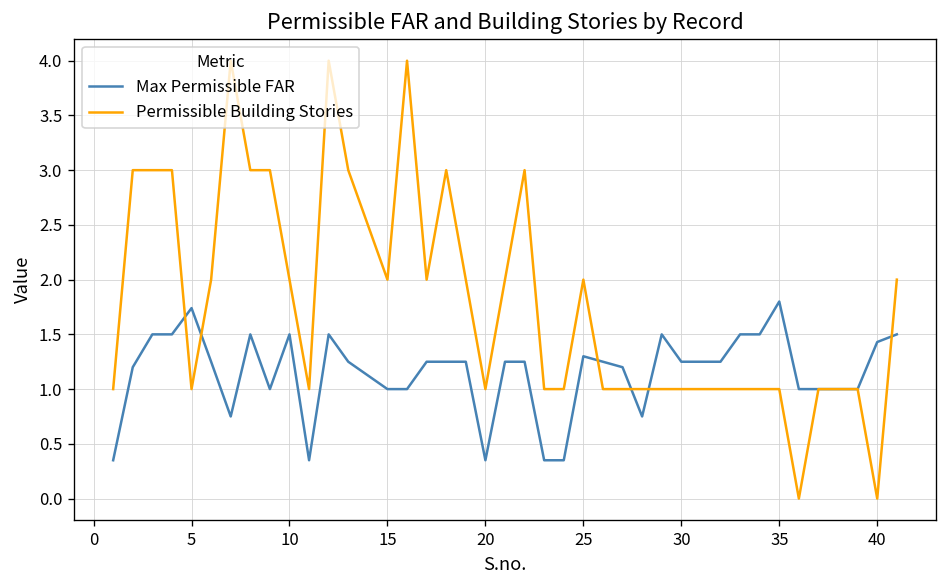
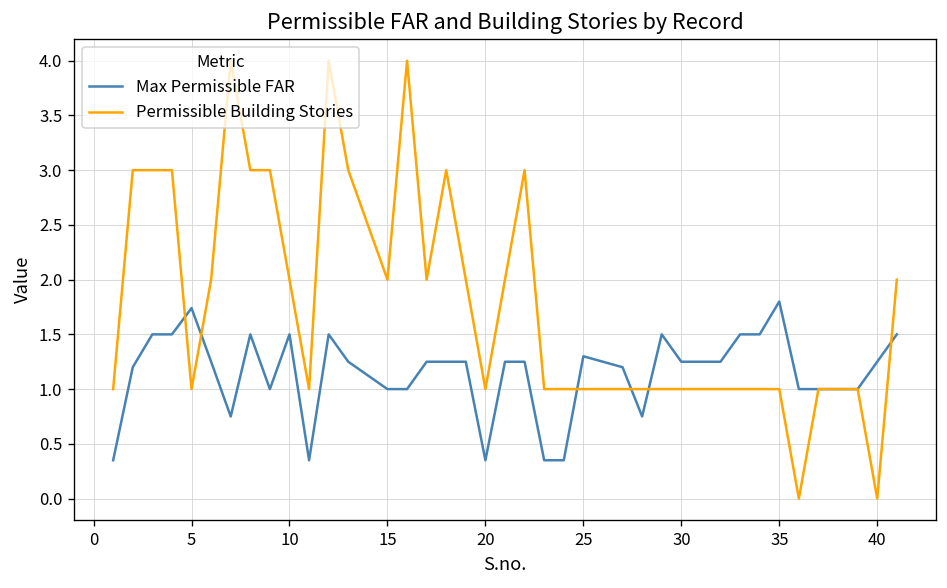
Permissible Building Stories, 25: 2 -> 1
Max Permissible FAR, 40: 1.4 -> 1.3
